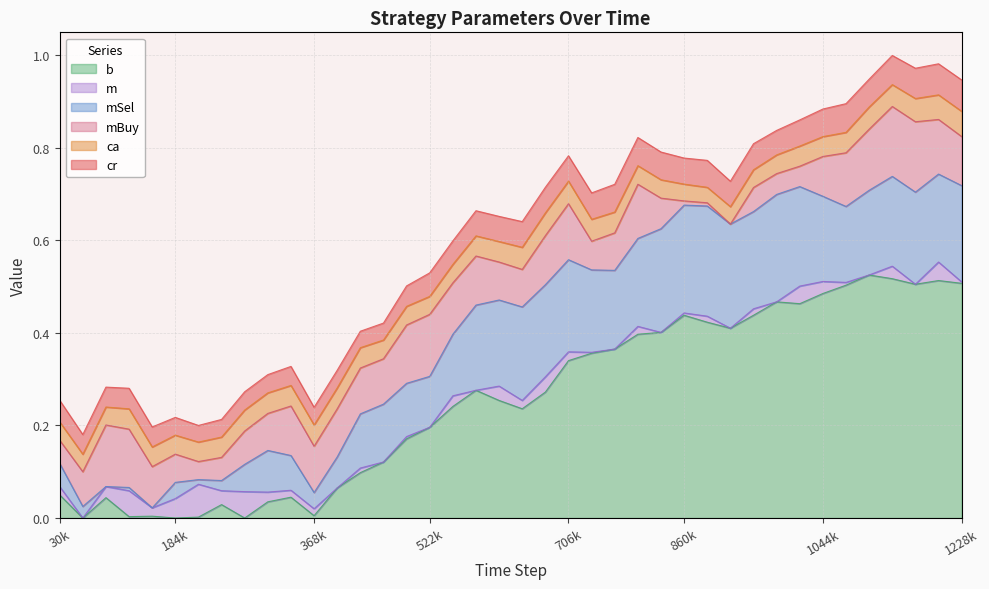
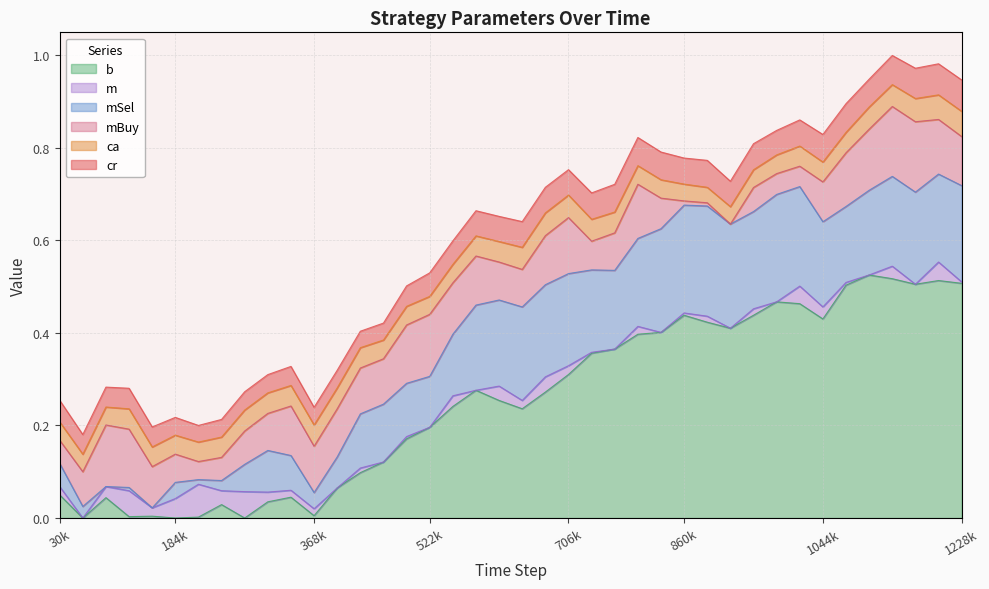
b, 706k: 0.34 -> 0.31
b, 1044k: 0.49 -> 0.43
